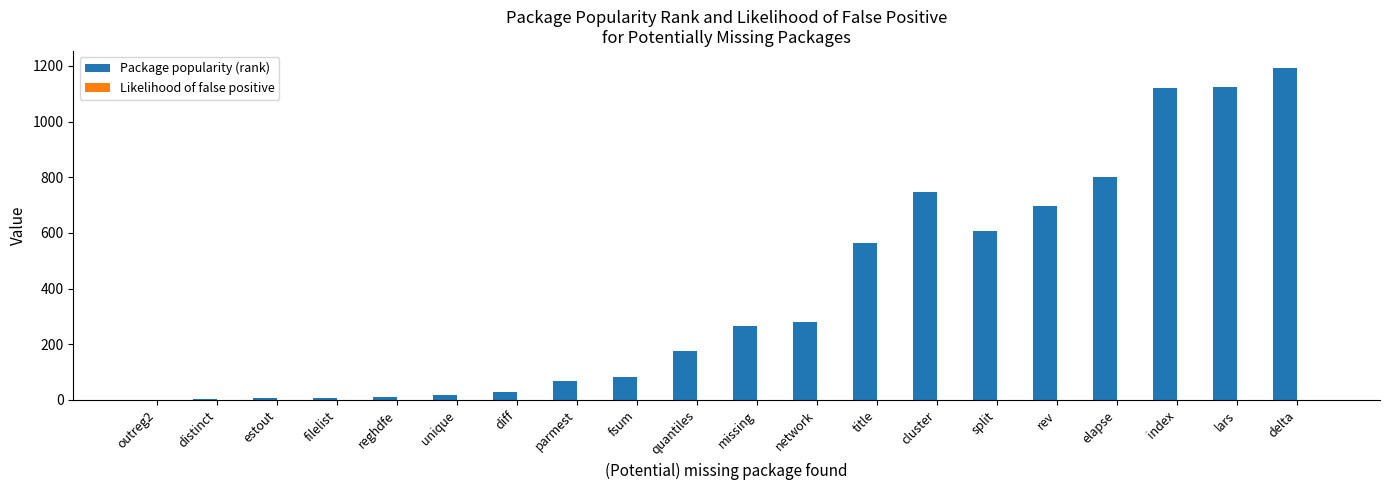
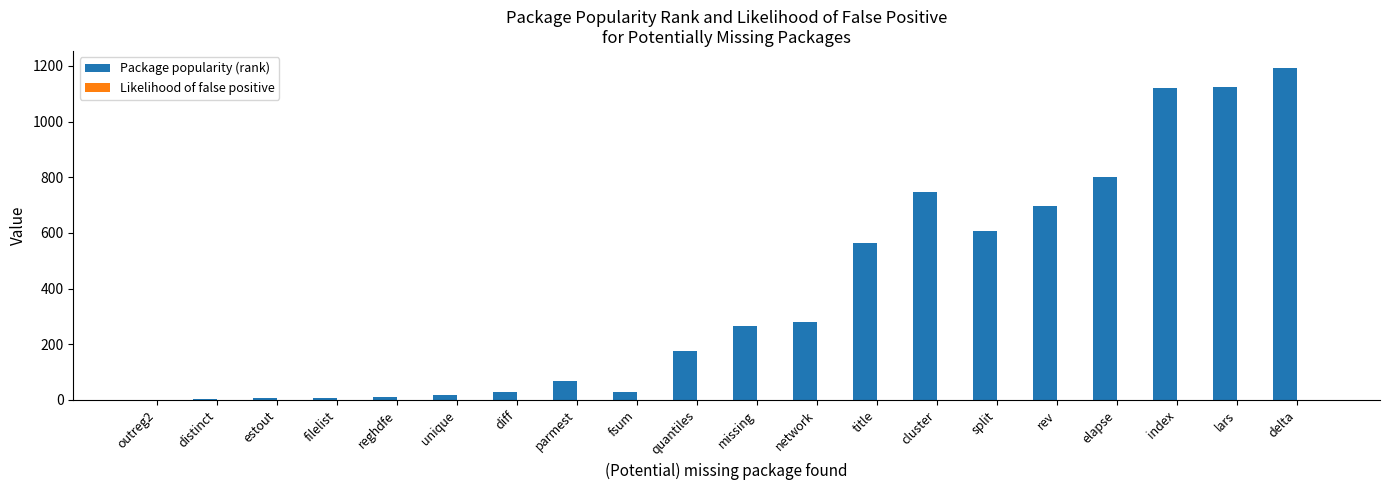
Package popularity (rank), fsum: 80 -> 30
